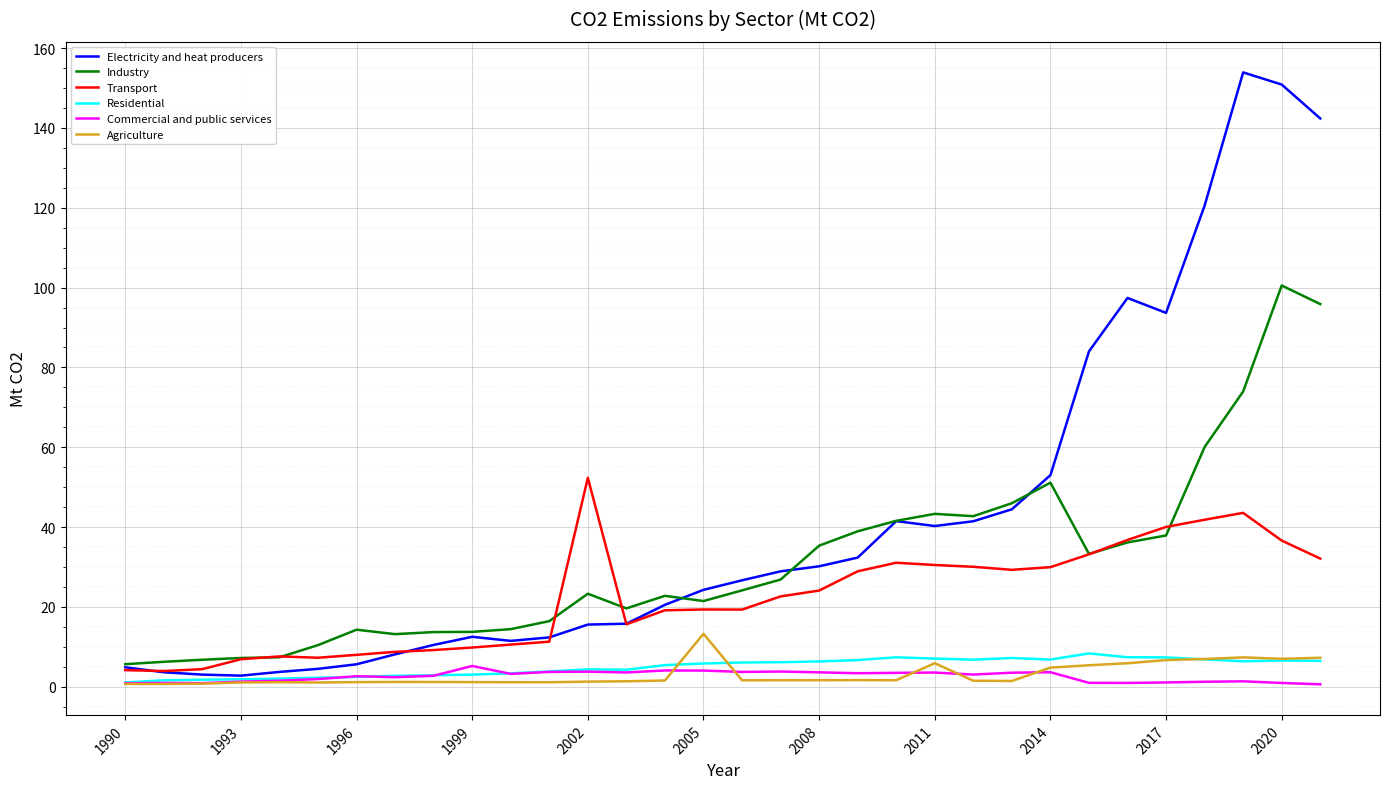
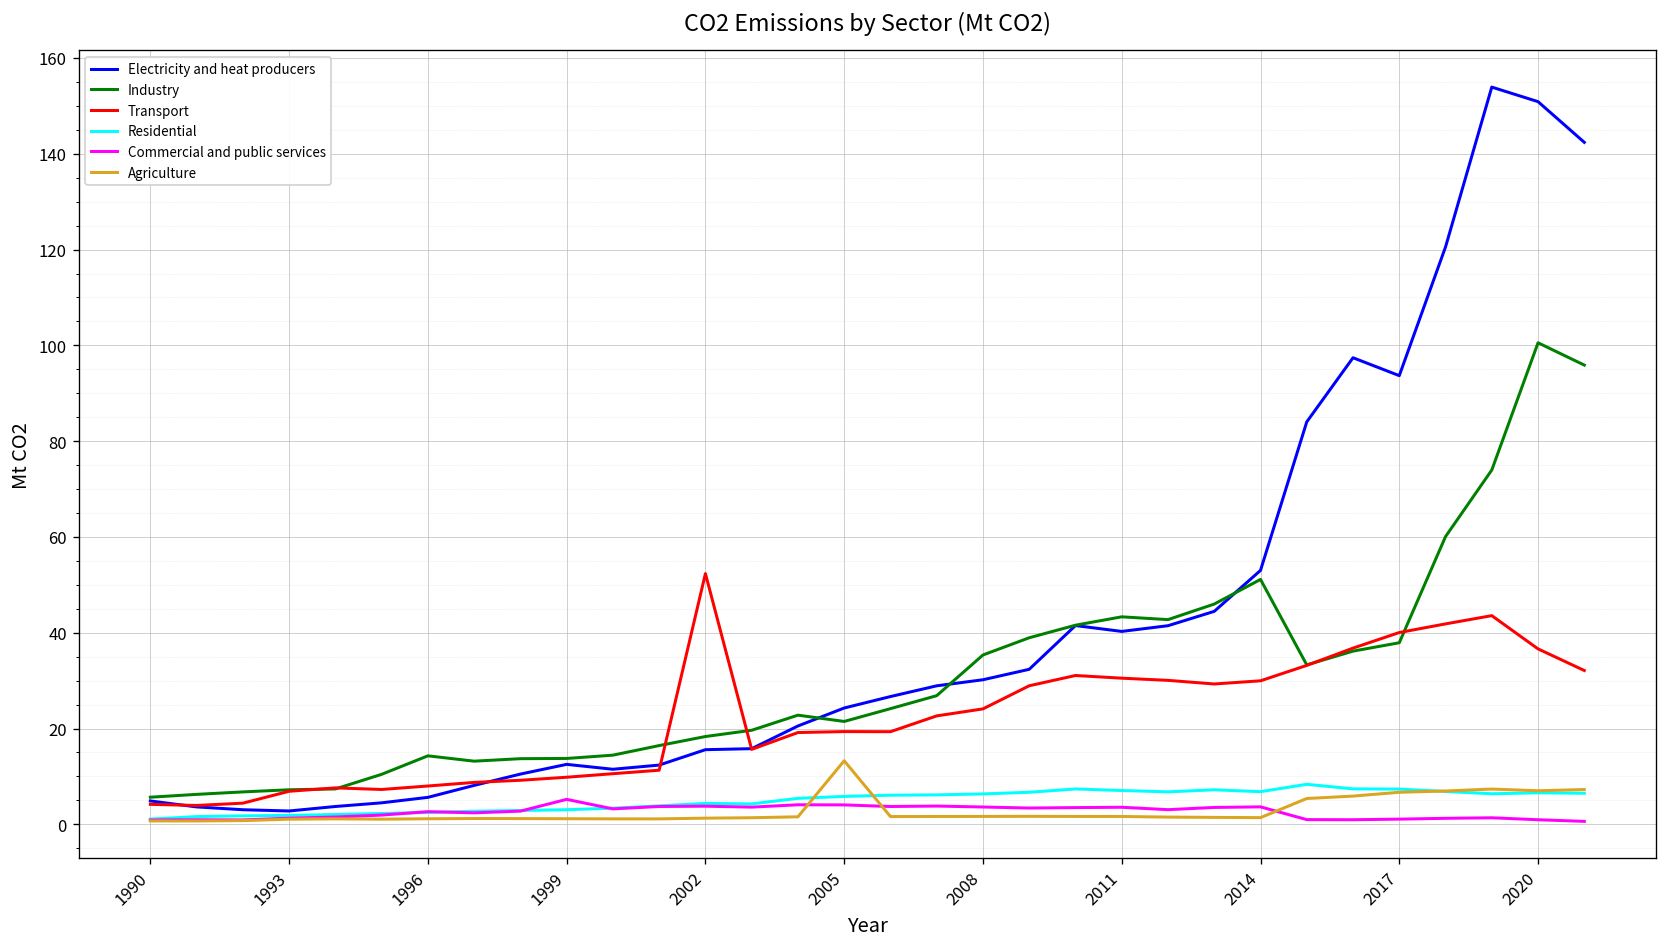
Industry, 2002: 23 -> 18
Agriculture, 2011: 6 -> 2
Agriculture, 2014: 5 -> 1
